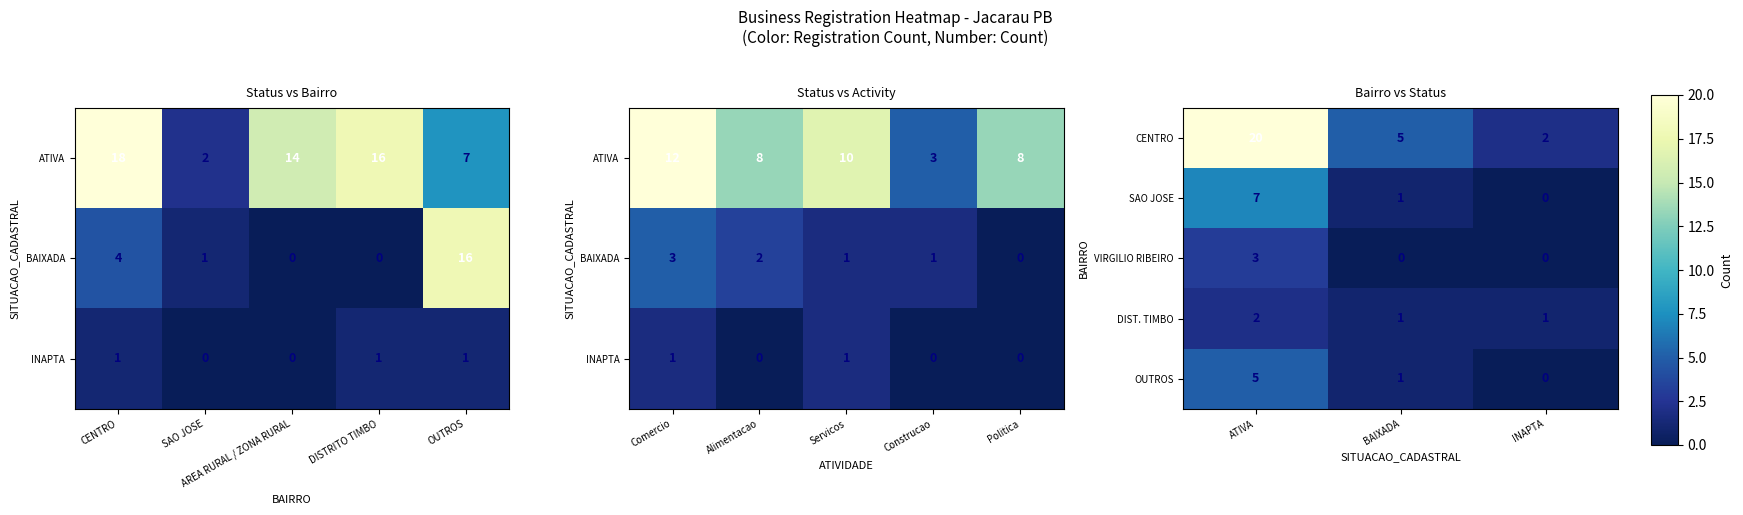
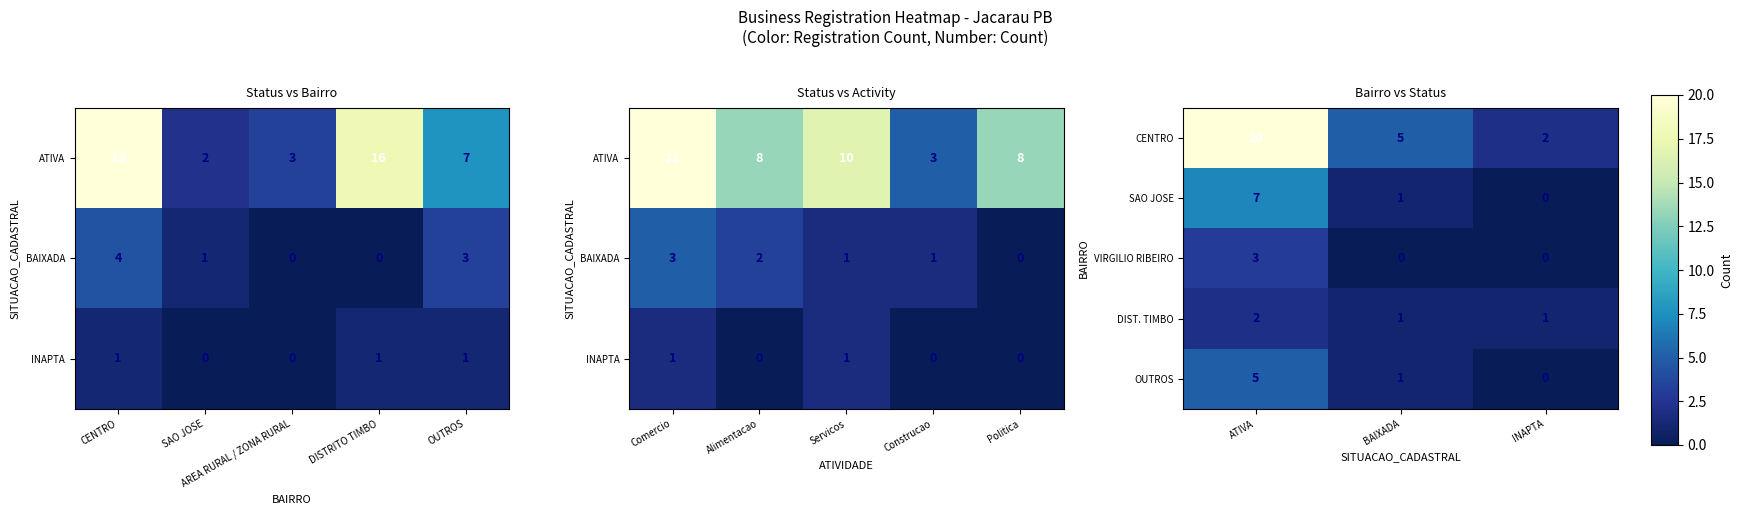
Status vs Bairro, ATIVA, AREA RURAL / ZONA RURAL: 14 -> 3
Status vs Bairro, BAIXADA, OUTROS: 16 -> 3
